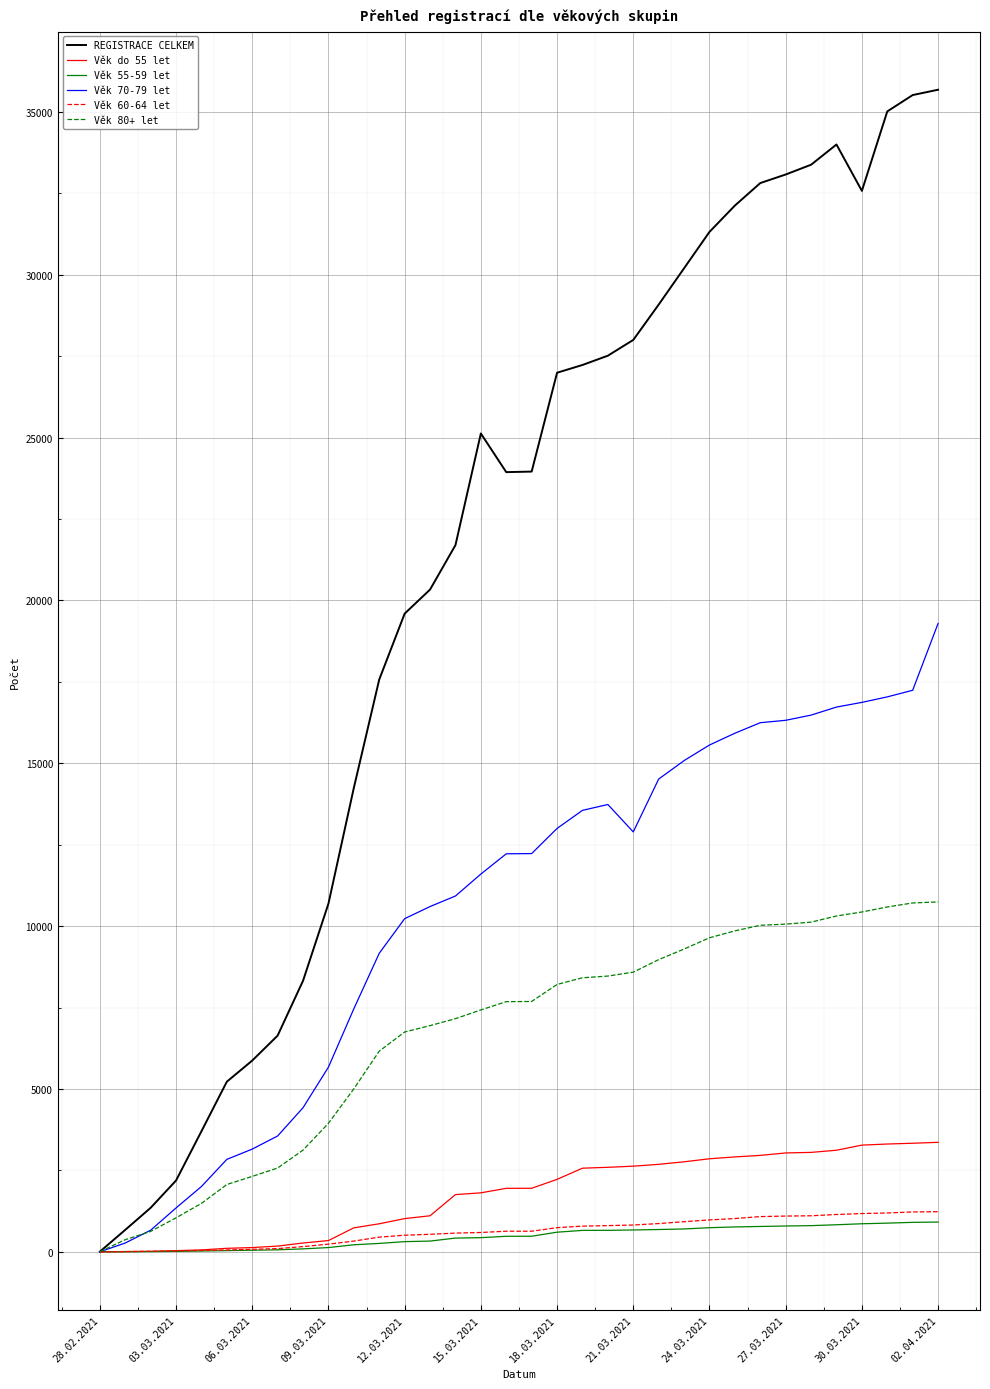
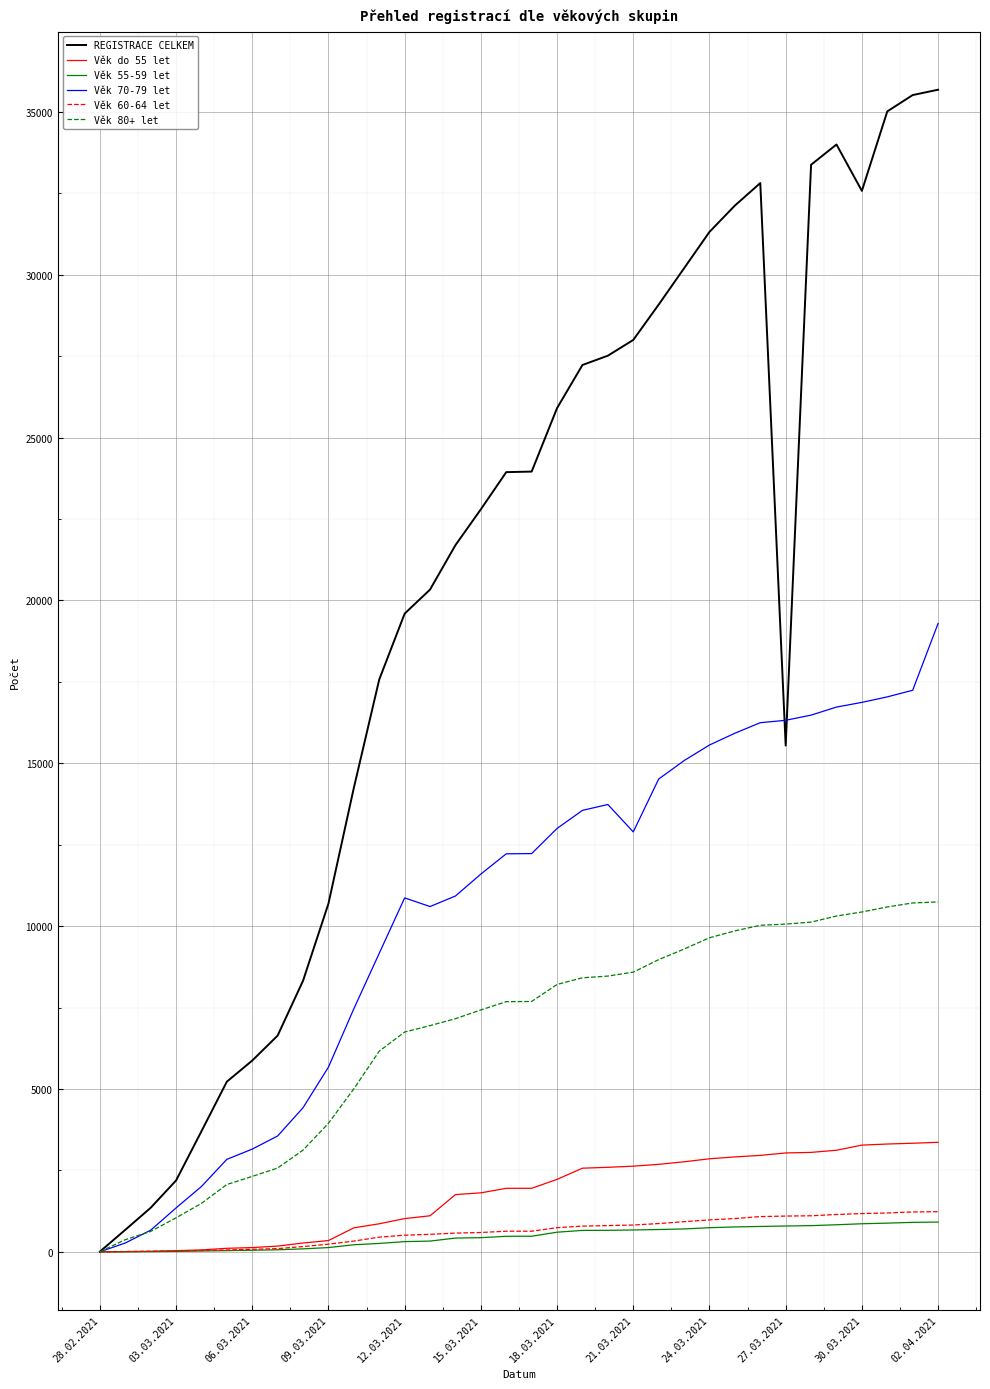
Věk 70-79 let, 12.03.2021: 10200 -> 10900
REGISTRACE CELKEM, 15.03.2021: 25100 -> 22800
REGISTRACE CELKEM, 18.03.2021: 27000 -> 25900
REGISTRACE CELKEM, 27.03.2021: 33100 -> 15500
